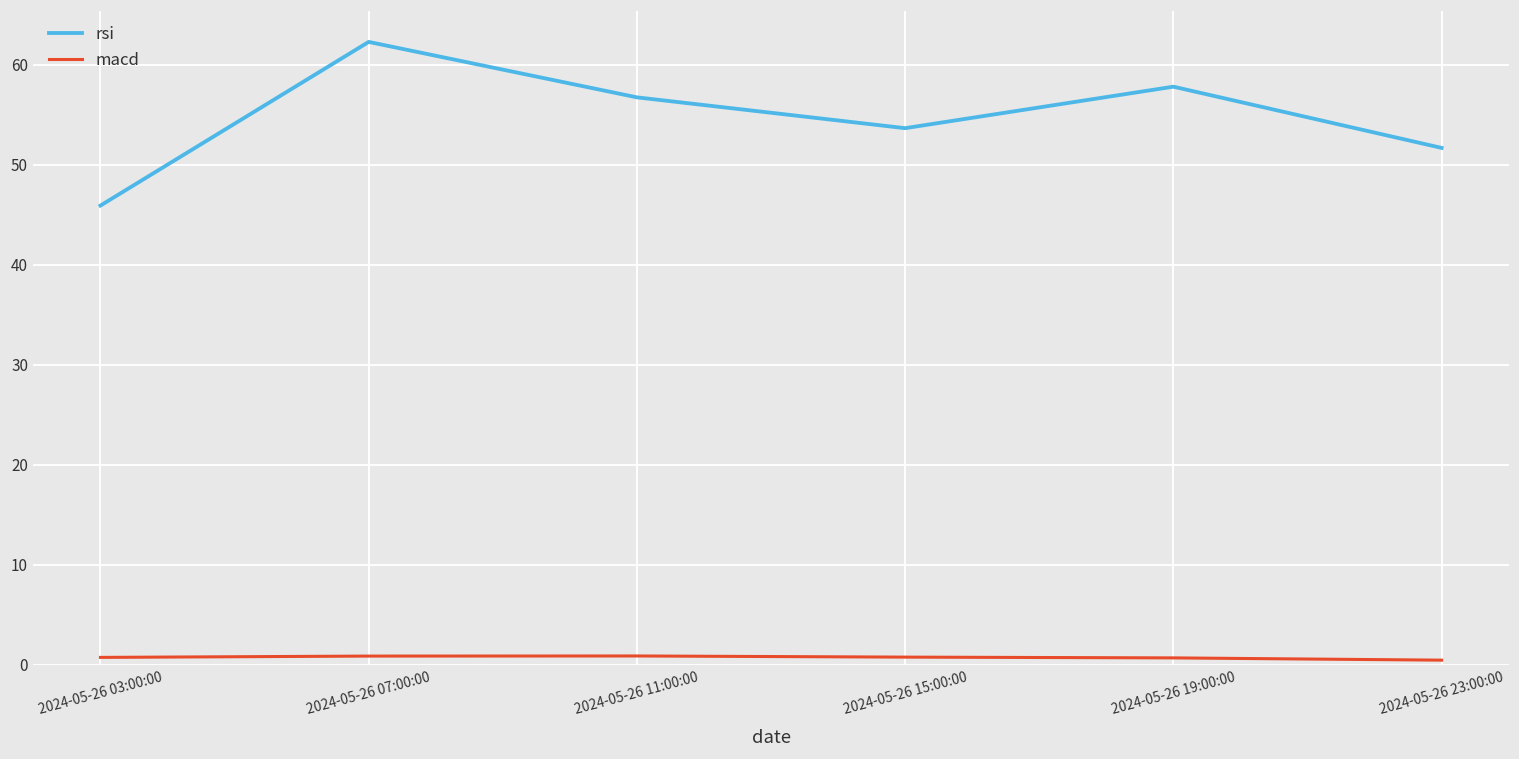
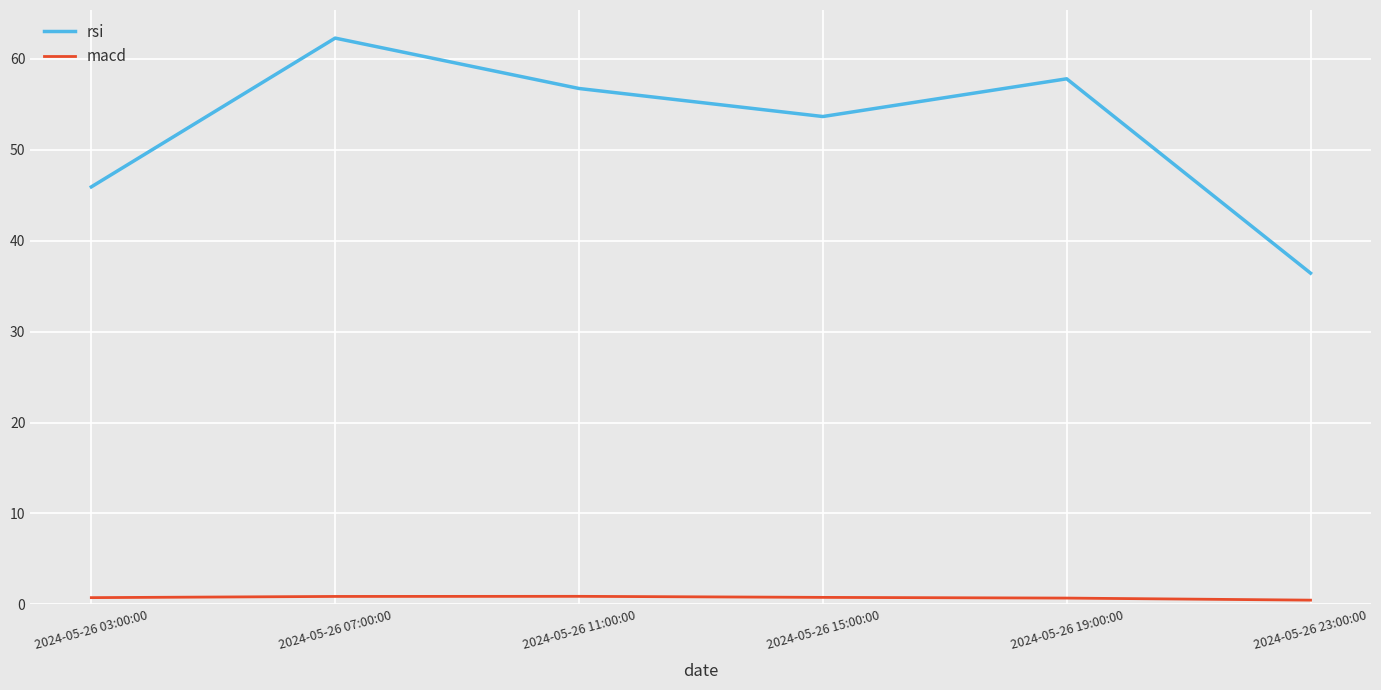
rsi, 2024-05-26 23:00:00: 52 -> 36
